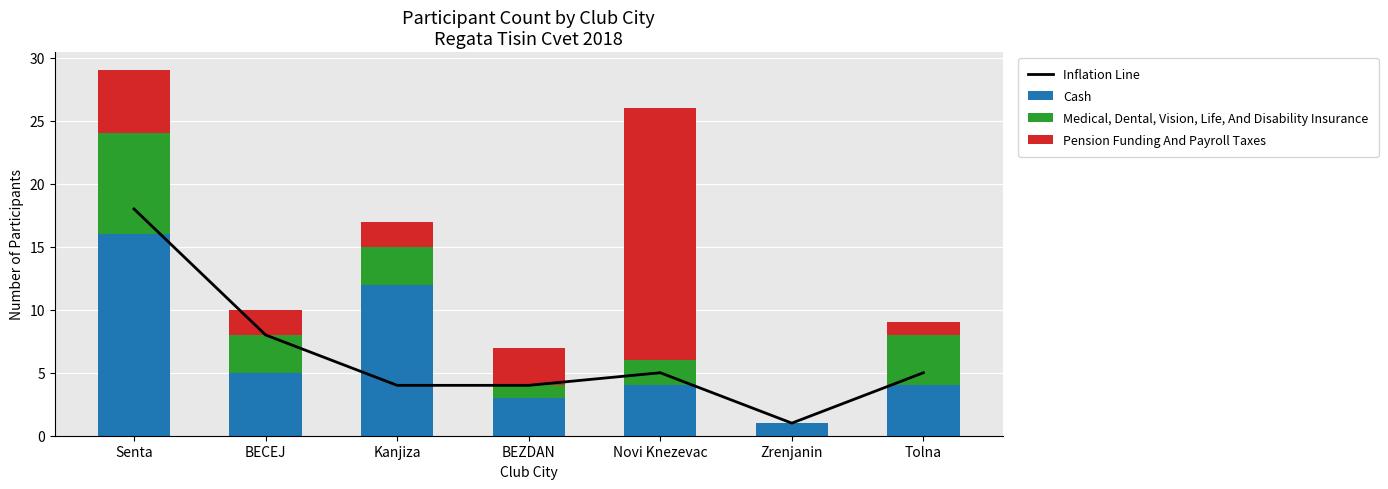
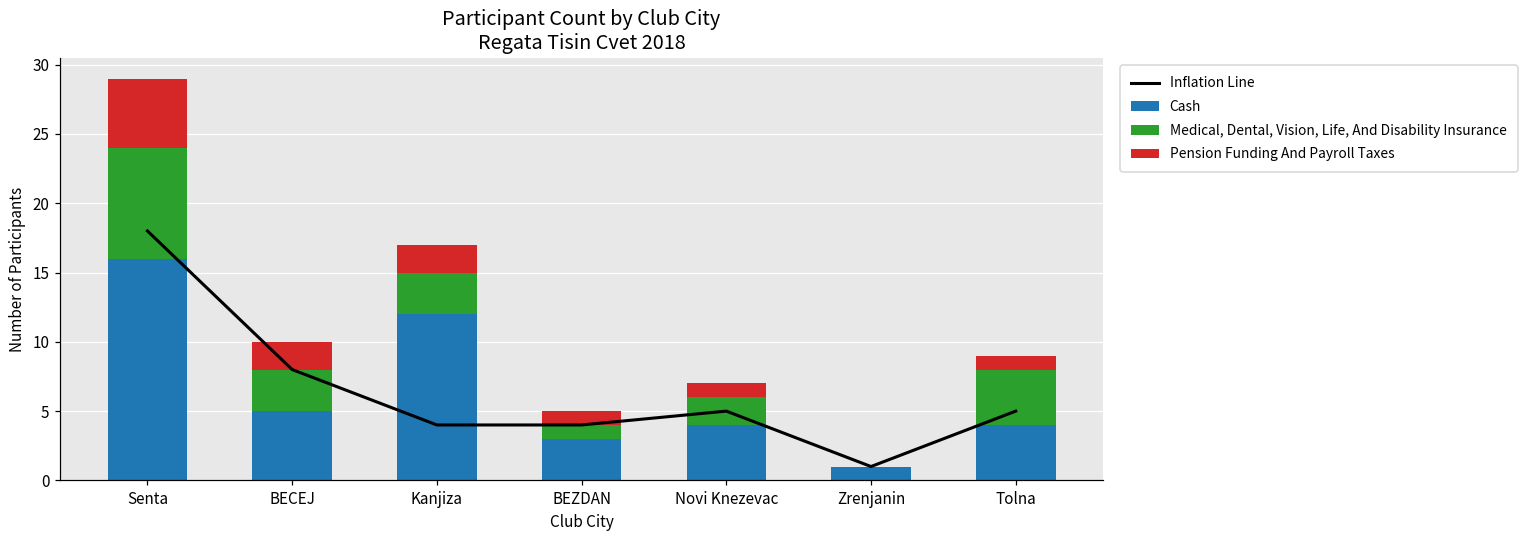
Pension Funding And Payroll Taxes, BEZDAN: 3 -> 1
Pension Funding And Payroll Taxes, Novi Knezevac: 20 -> 1
